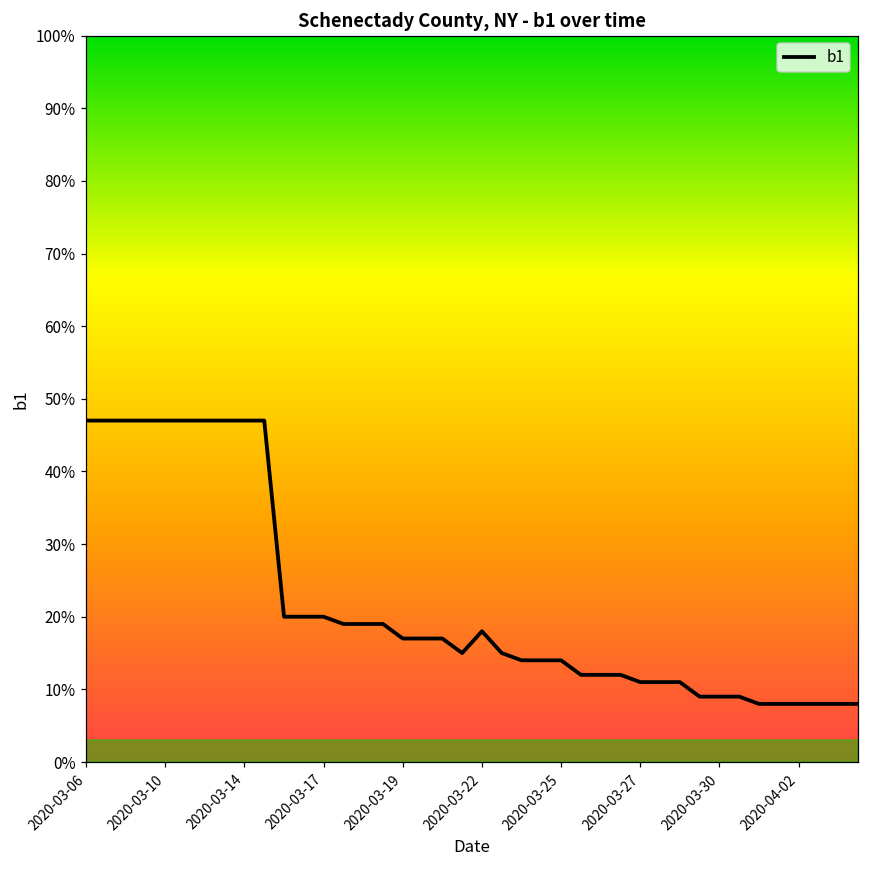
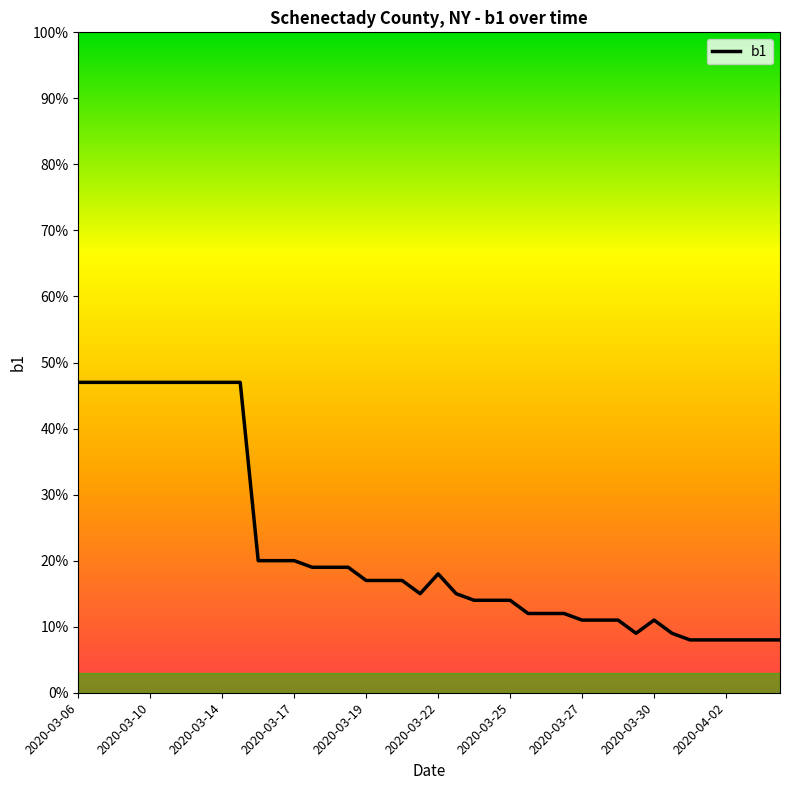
2020-03-30: 9% -> 11%
